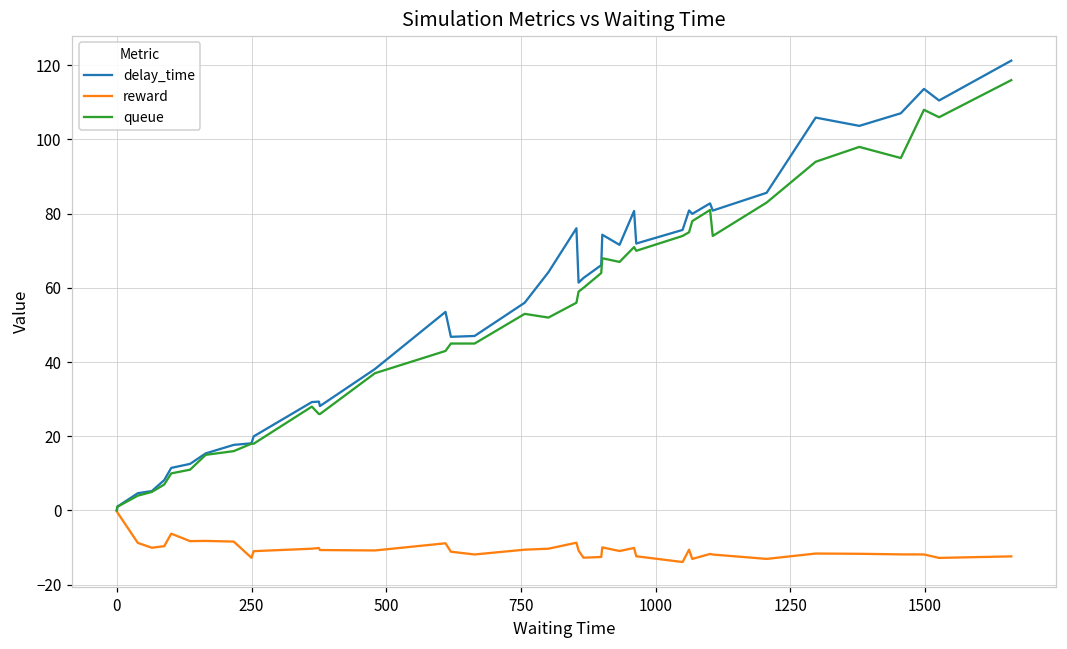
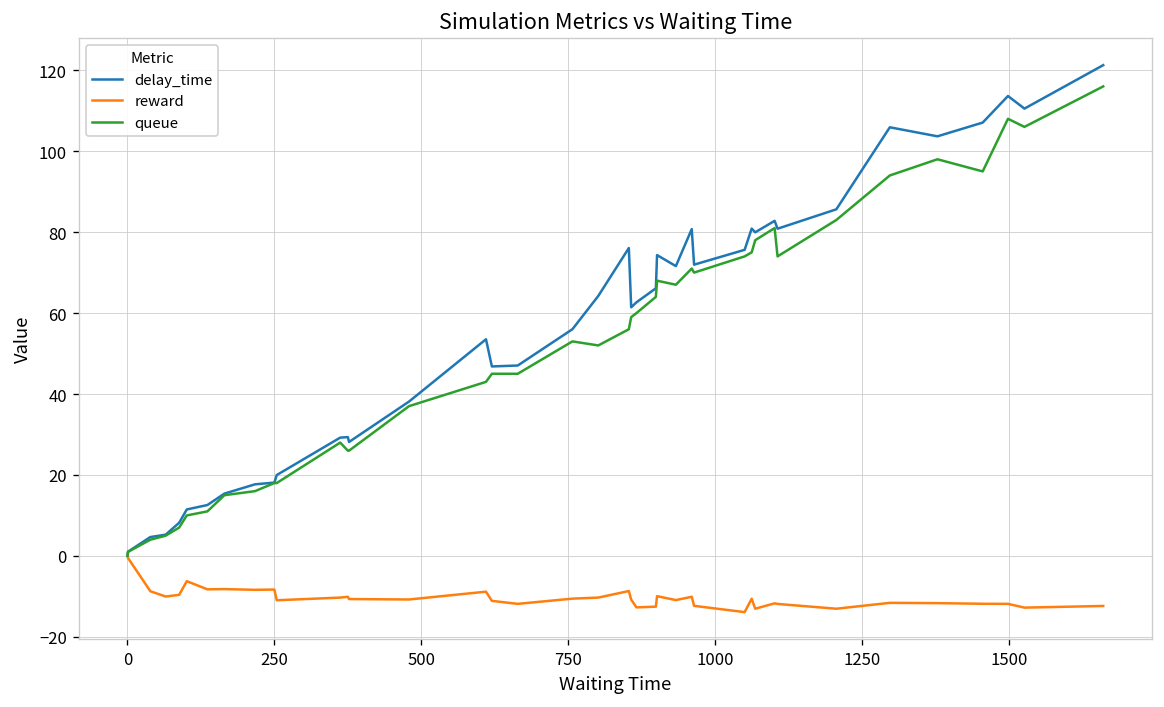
reward, 250: -13 -> -8
